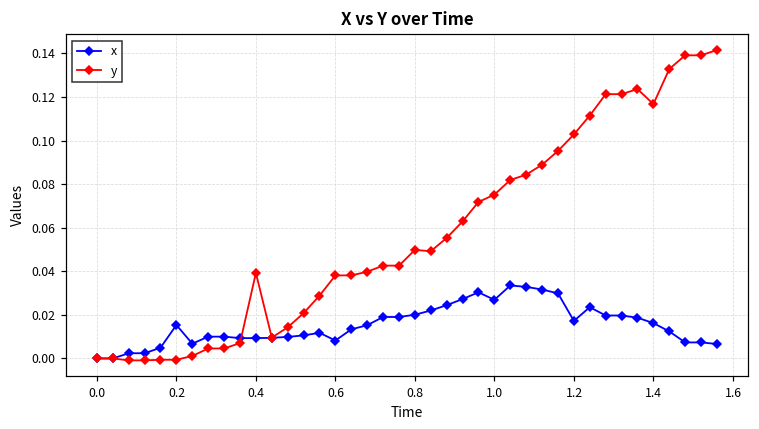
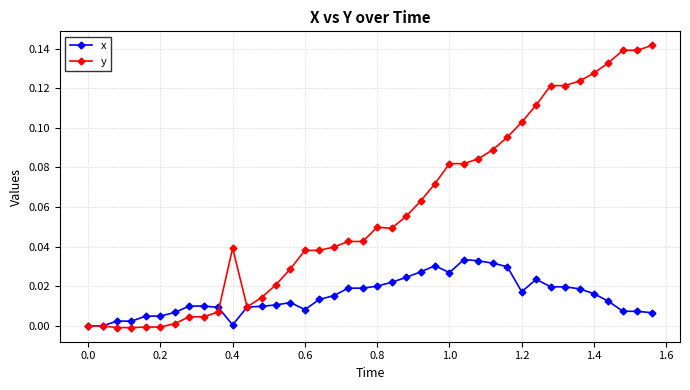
x, 0.2: 0.015 -> 0.005
x, 0.4: 0.009 -> 0.000
y, 1.0: 0.075 -> 0.082
y, 1.4: 0.117 -> 0.128
